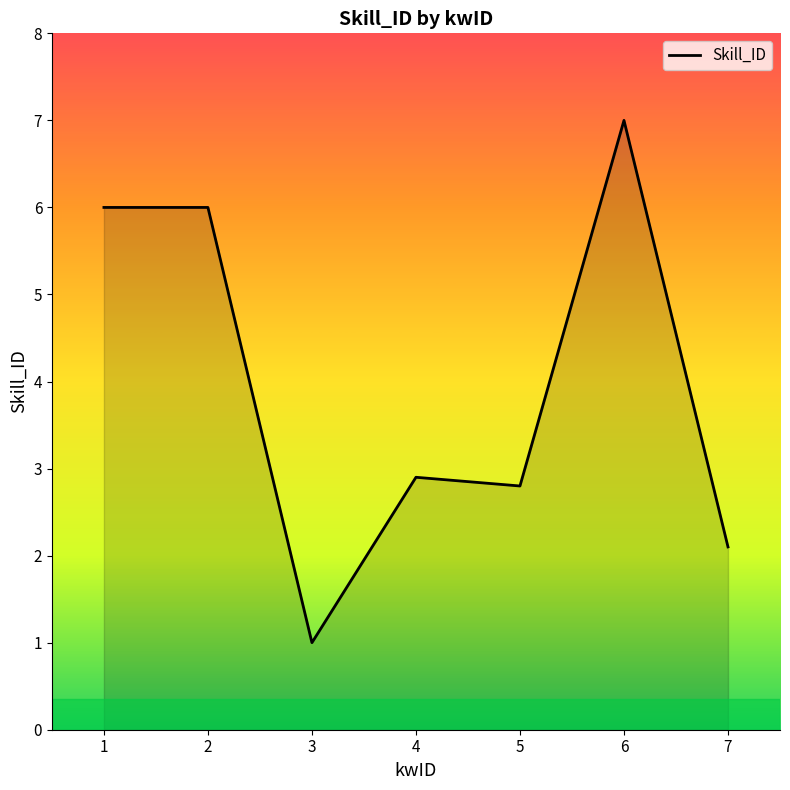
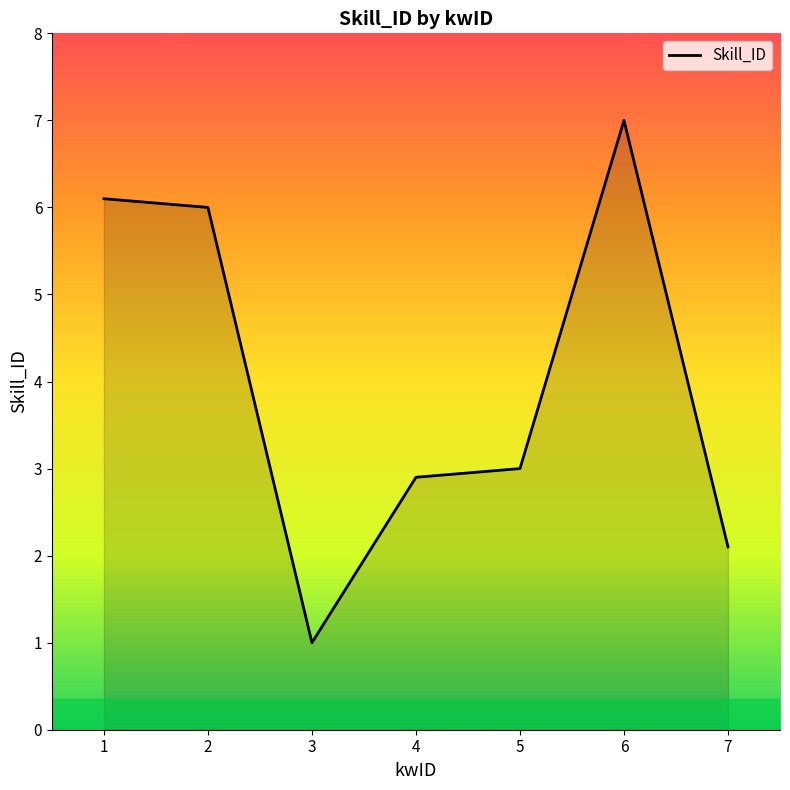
1: 6.0 -> 6.1
5: 2.8 -> 3.0
